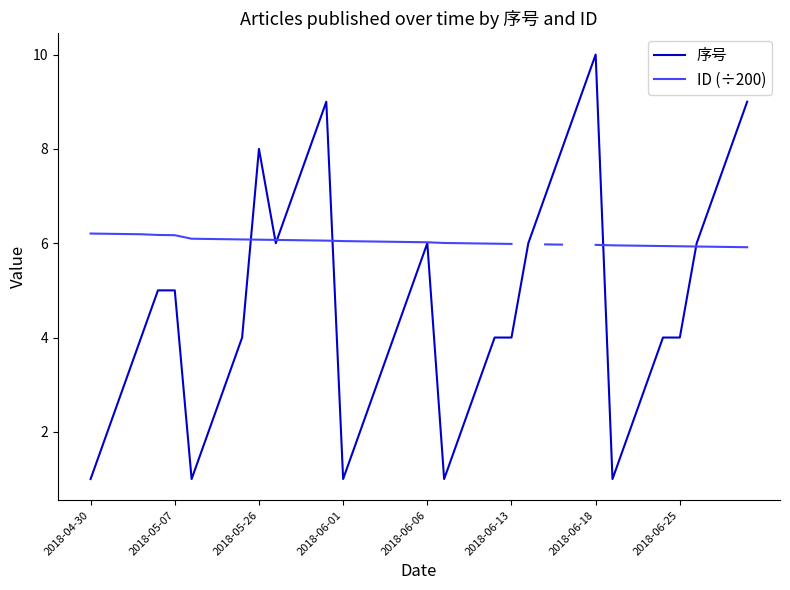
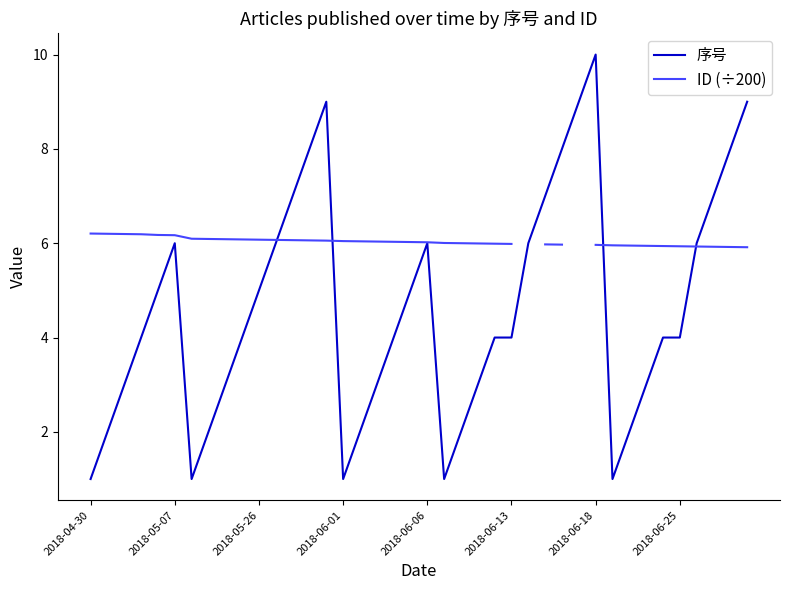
序号, 2018-05-07: 5 -> 6
序号, 2018-05-26: 8 -> 5
